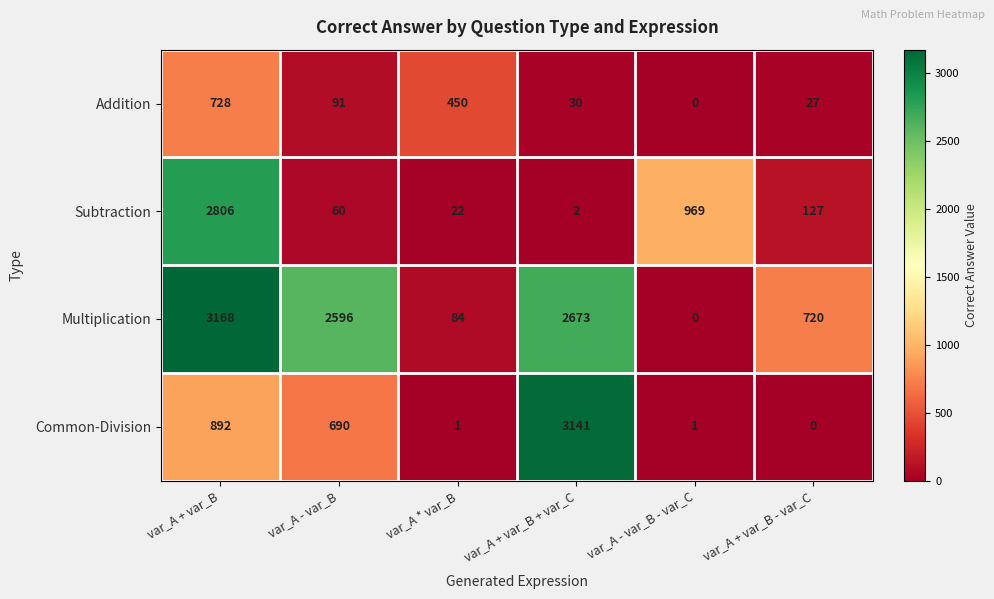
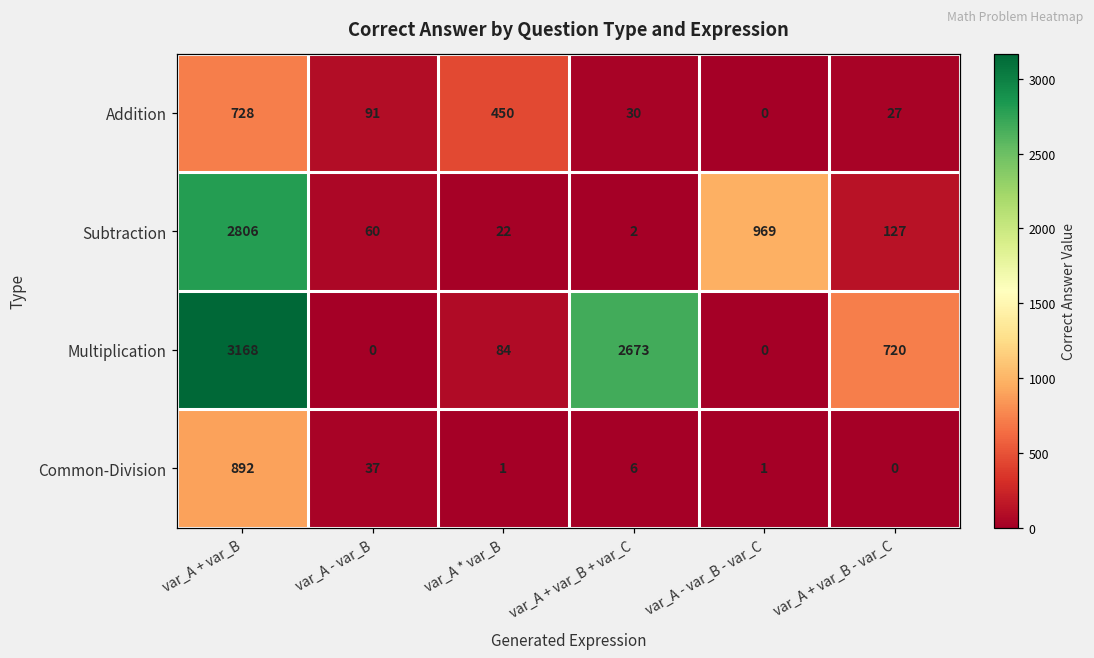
Multiplication, var_A - var_B: 2596 -> 0
Common-Division, var_A - var_B: 690 -> 37
Common-Division, var_A + var_B + var_C: 3141 -> 6
